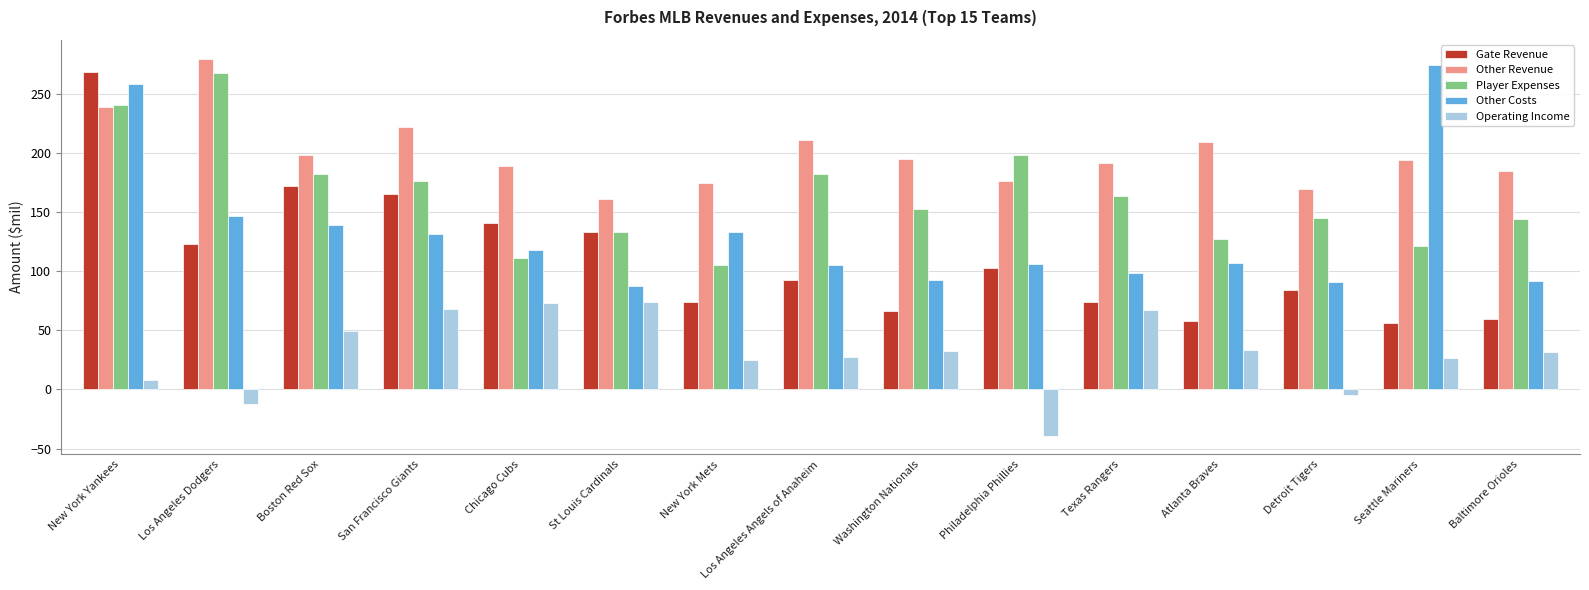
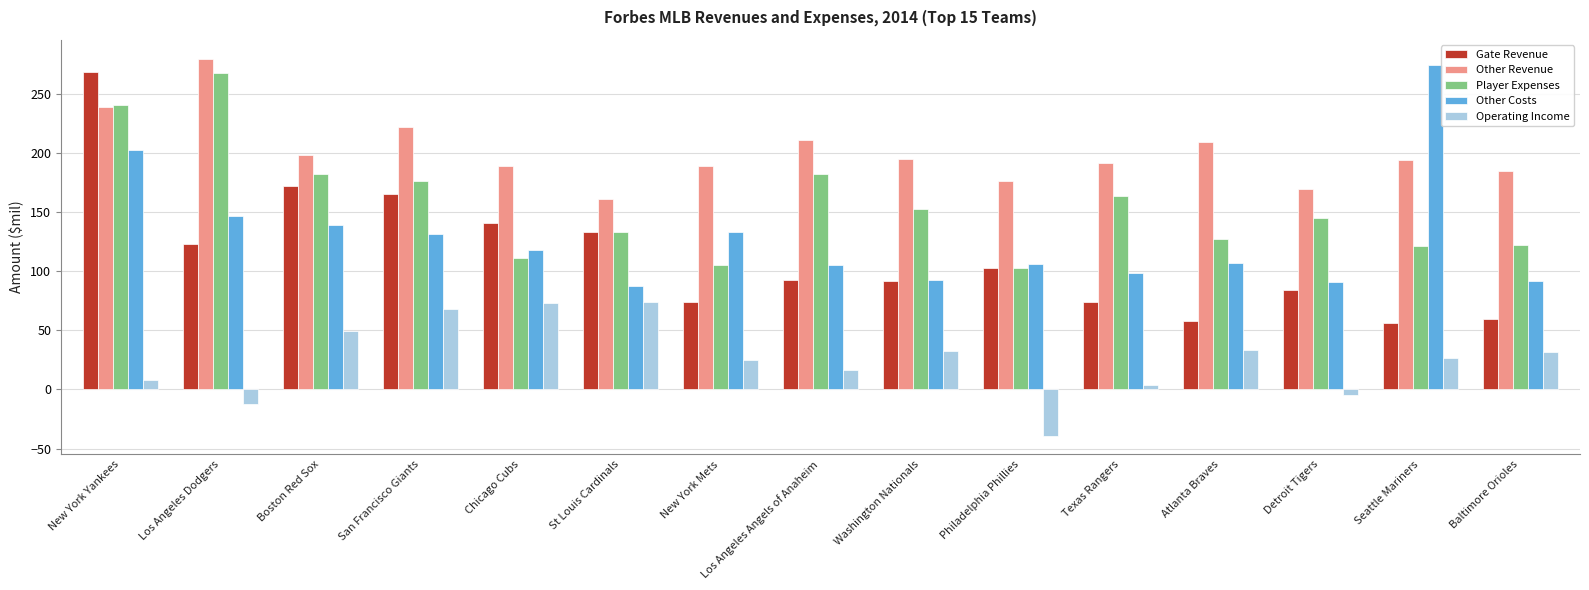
Other Costs, New York Yankees: 259 -> 202
Other Revenue, New York Mets: 175 -> 189
Operating Income, Los Angeles Angels of Anaheim: 27 -> 17
Gate Revenue, Washington Nationals: 66 -> 92
Player Expenses, Philadelphia Phillies: 198 -> 103
Operating Income, Texas Rangers: 67 -> 4
Player Expenses, Baltimore Orioles: 144 -> 122
